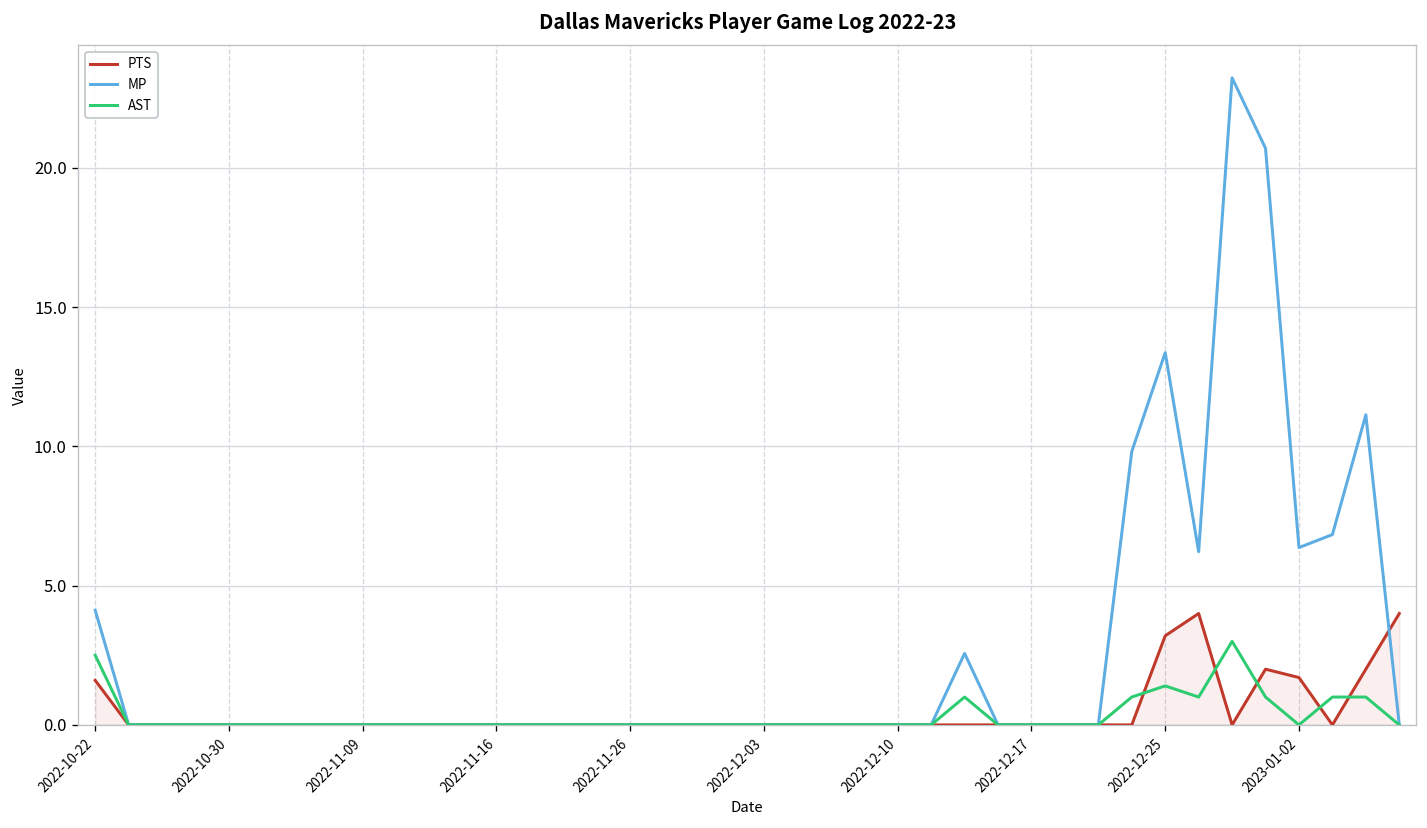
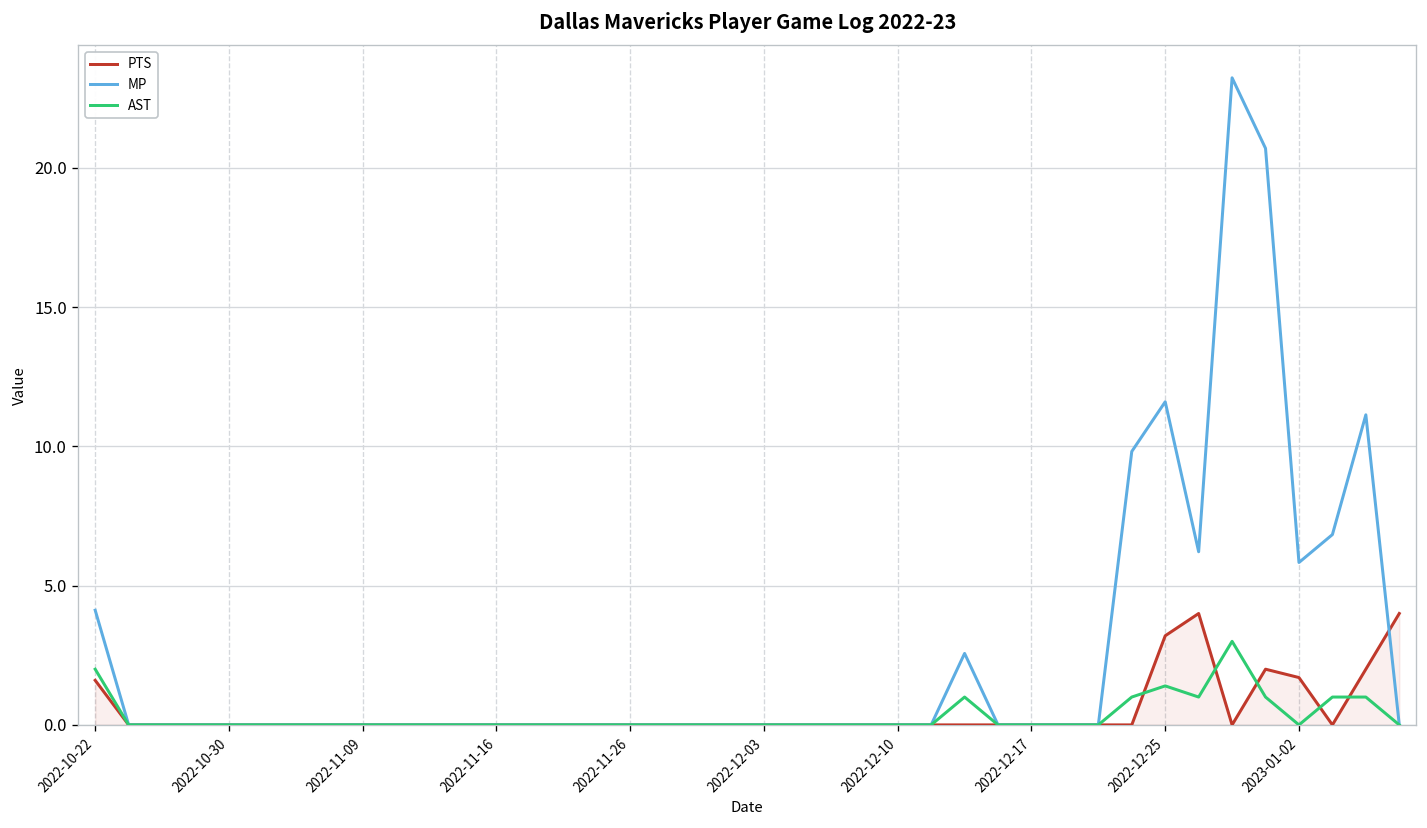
AST, 2022-10-22: 2.5 -> 2.0
MP, 2022-12-25: 13.4 -> 11.6
MP, 2023-01-02: 6.4 -> 5.8
